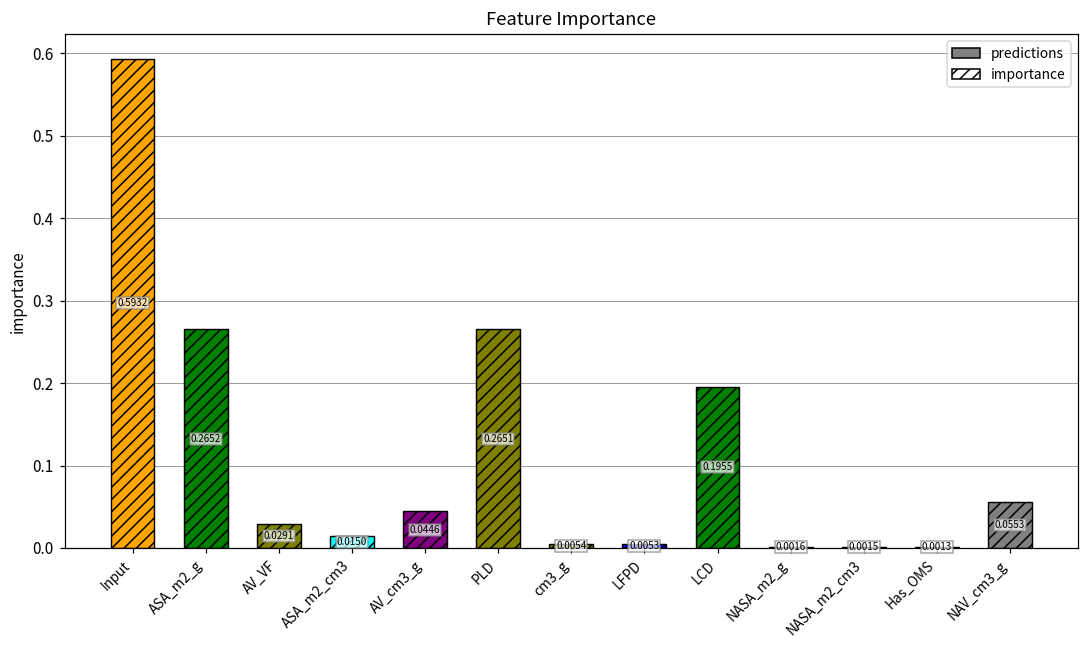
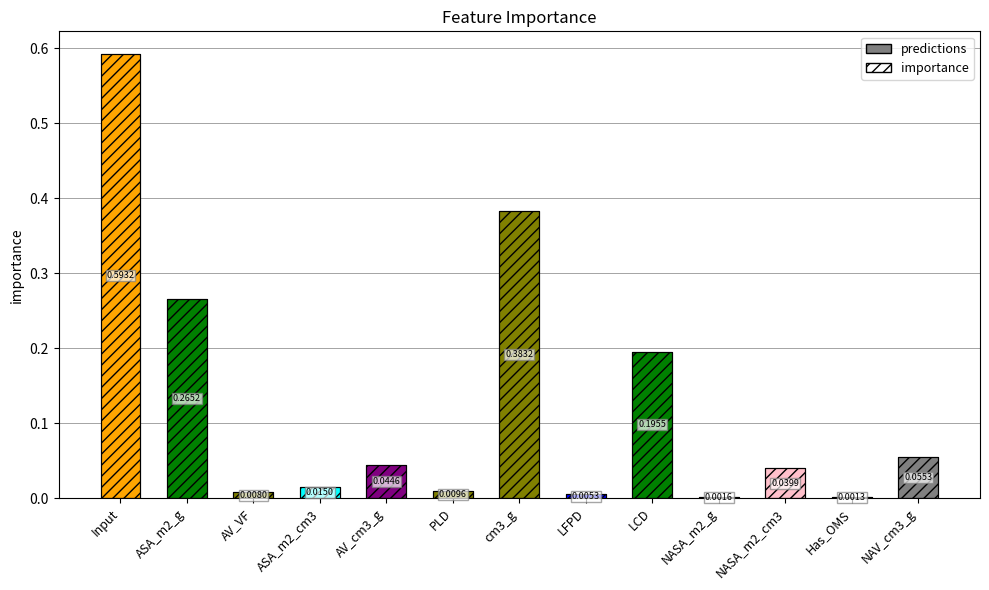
AV_VF: 0.0291 -> 0.0080
PLD: 0.2651 -> 0.0096
cm3_g: 0.0054 -> 0.3832
NASA_m2_cm3: 0.0015 -> 0.0399
